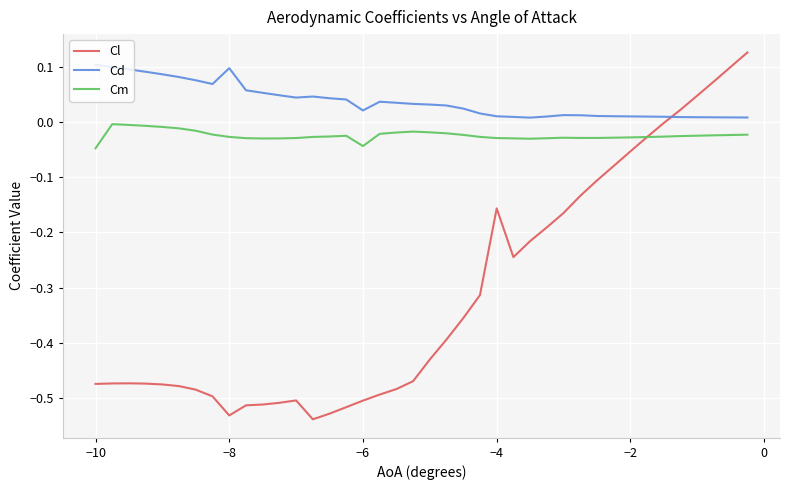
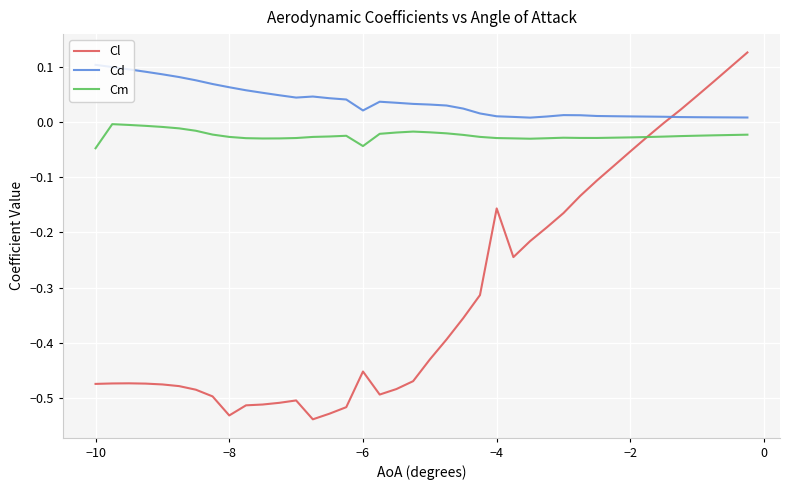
Cd, −8: 0.10 -> 0.06
Cl, −6: -0.51 -> -0.45
